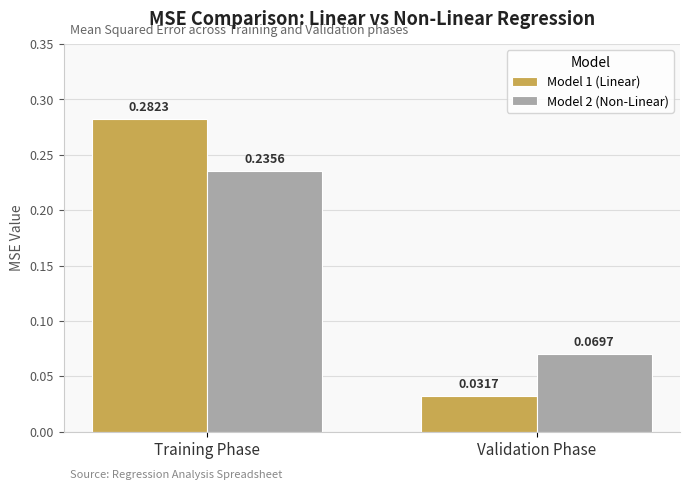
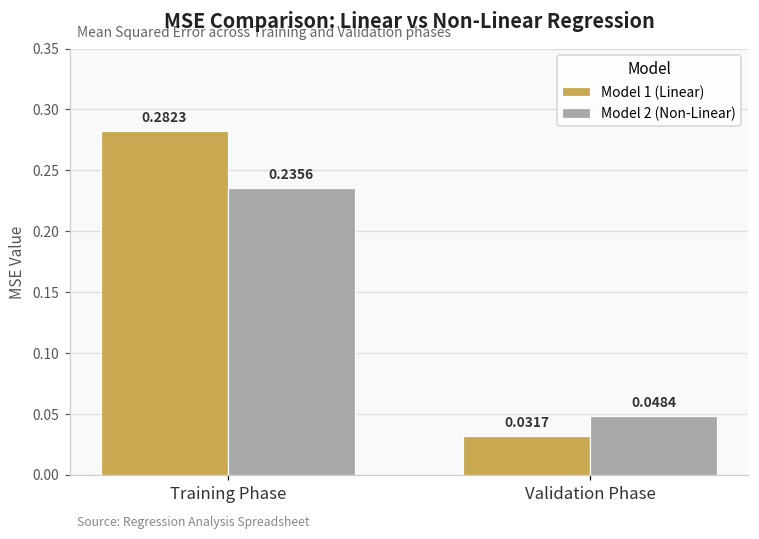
Model 2 (Non-Linear), Validation Phase: 0.0697 -> 0.0484
